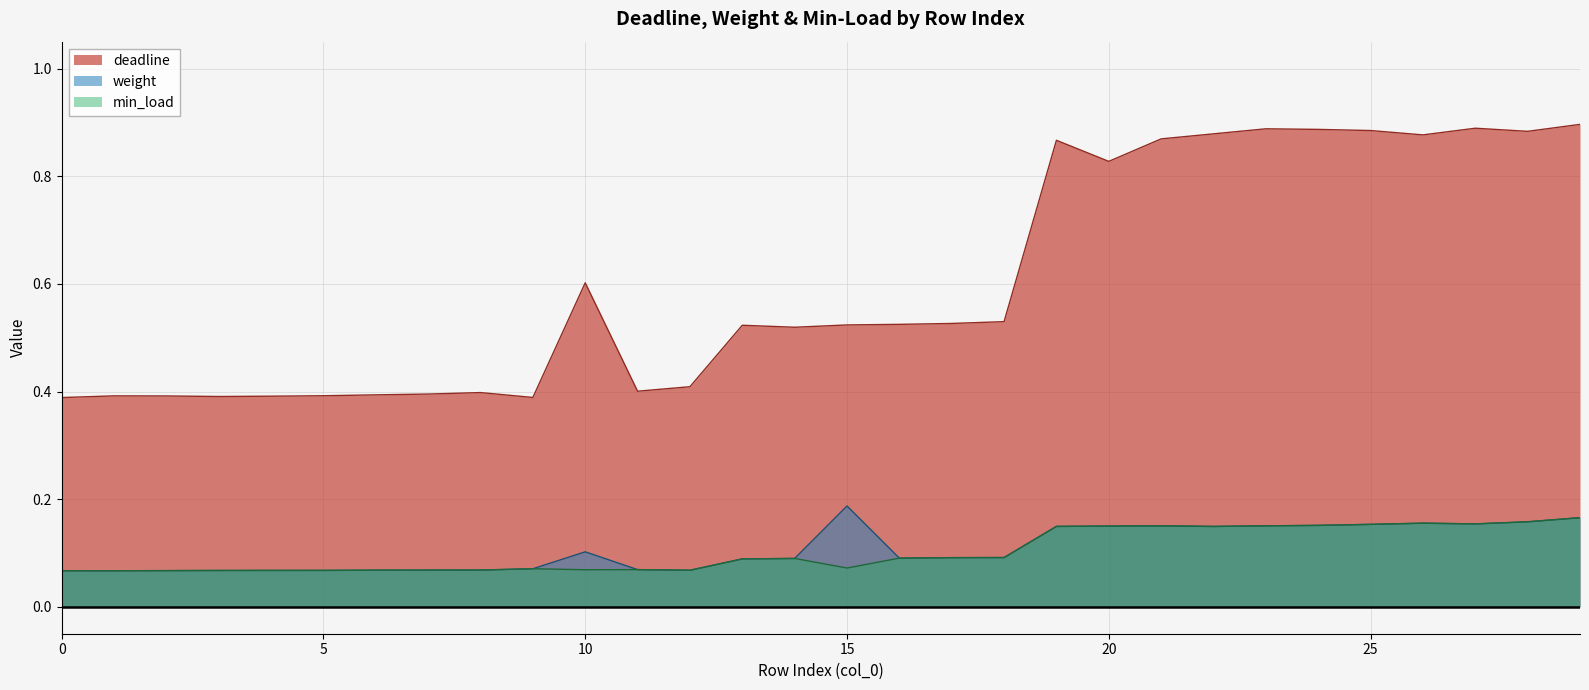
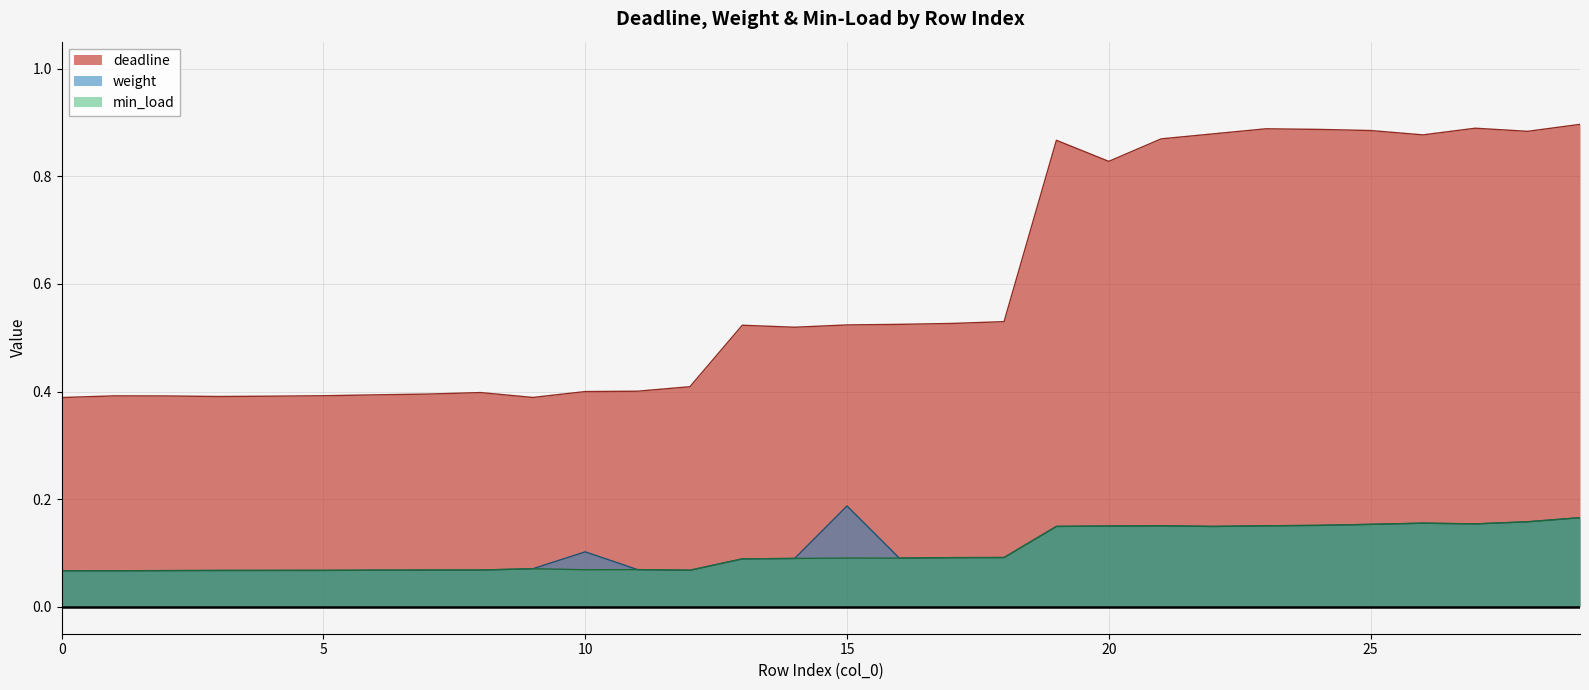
deadline, 10: 0.60 -> 0.40
min_load, 15: 0.07 -> 0.09
